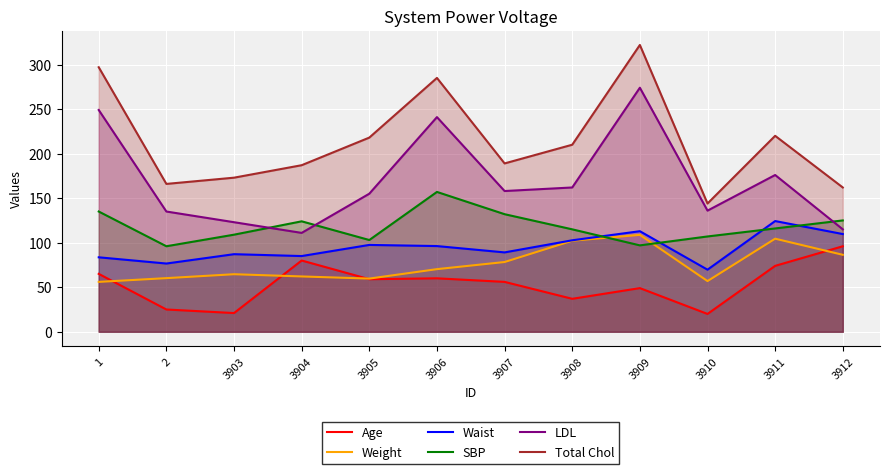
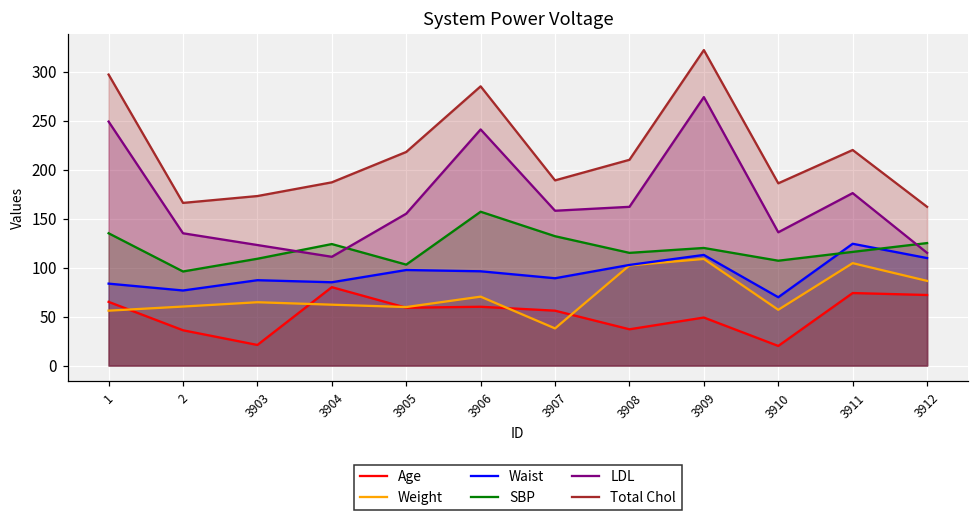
Age, 2: 30 -> 40
Weight, 3907: 80 -> 40
SBP, 3909: 100 -> 120
Total Chol, 3910: 140 -> 190
Age, 3912: 100 -> 70
